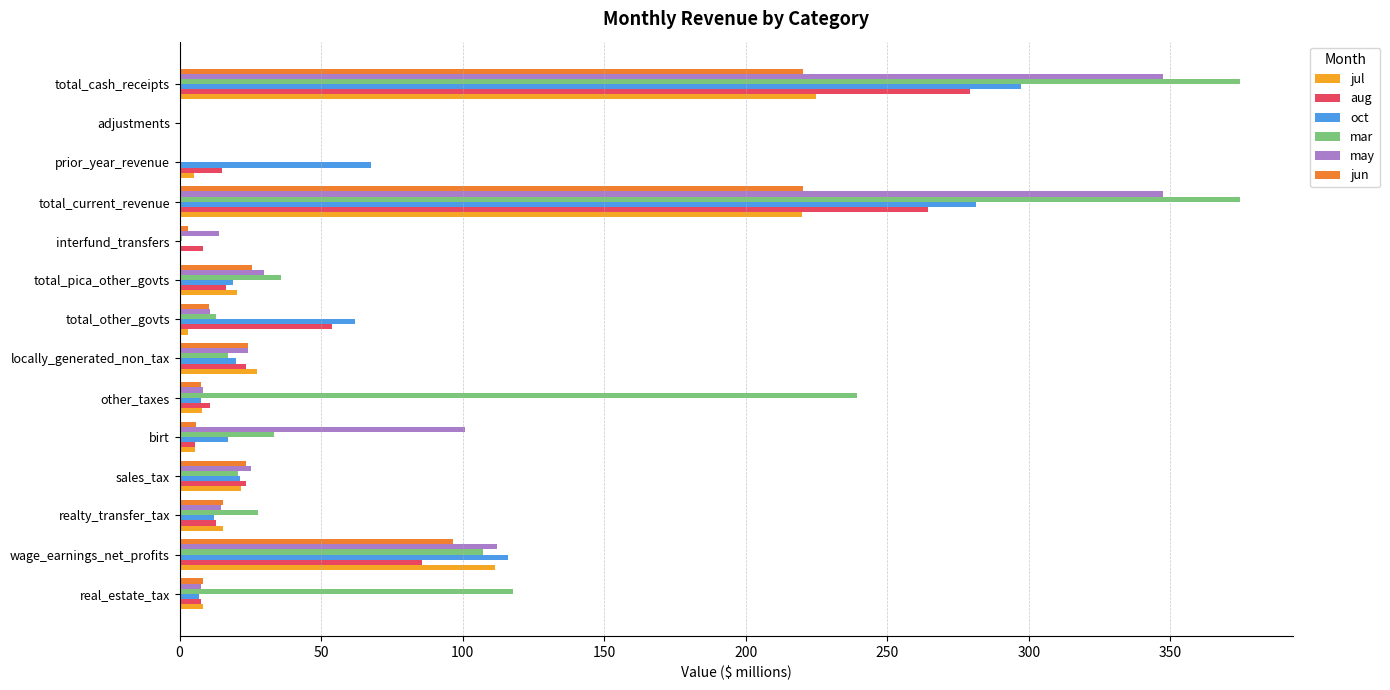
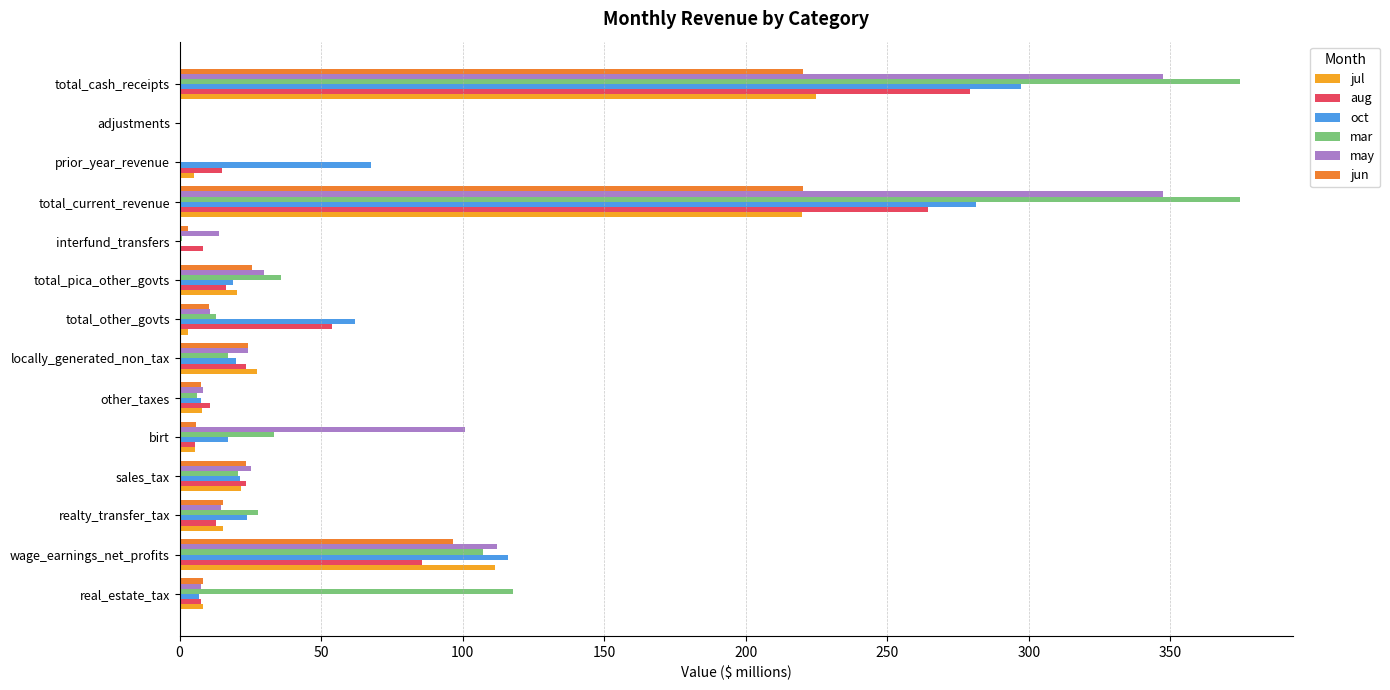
mar, other_taxes: 239 -> 6
oct, realty_transfer_tax: 12 -> 24
